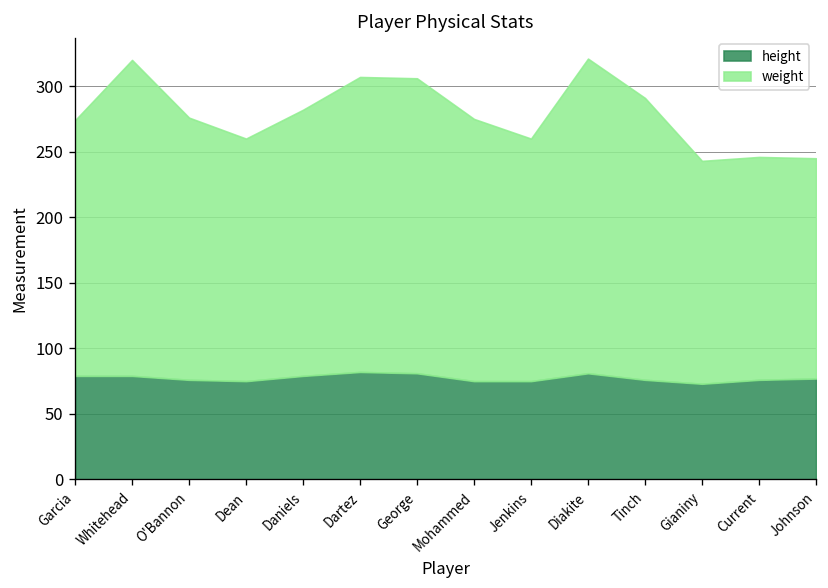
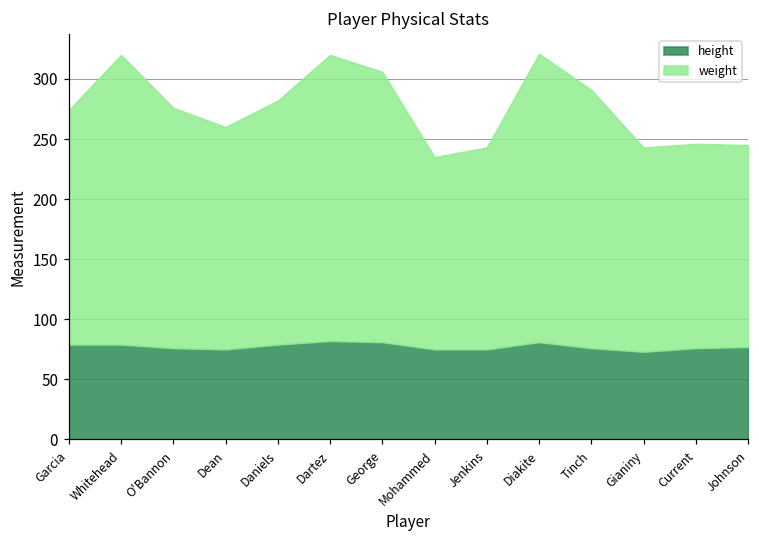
weight, Dartez: 225 -> 238
weight, Mohammed: 200 -> 160
weight, Jenkins: 185 -> 168
